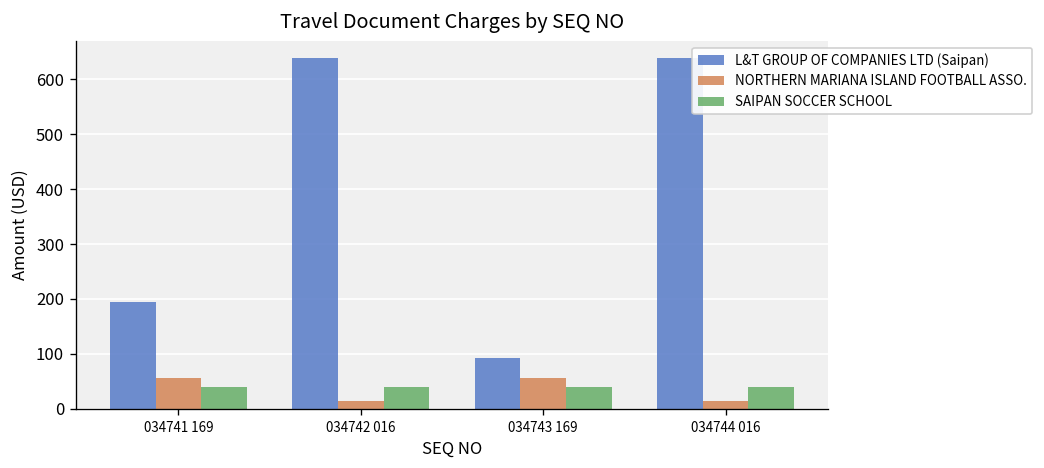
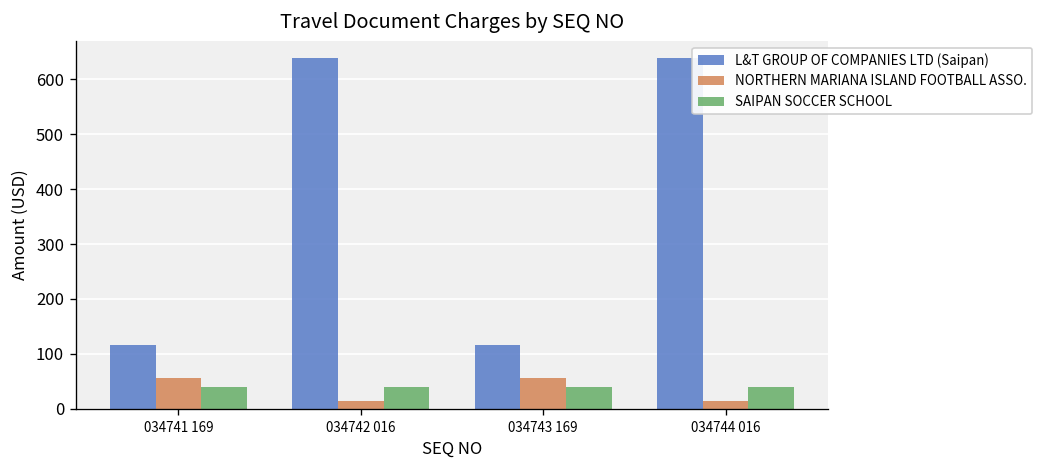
L&T GROUP OF COMPANIES LTD (Saipan), 034741 169: 190 -> 120
L&T GROUP OF COMPANIES LTD (Saipan), 034743 169: 90 -> 120
